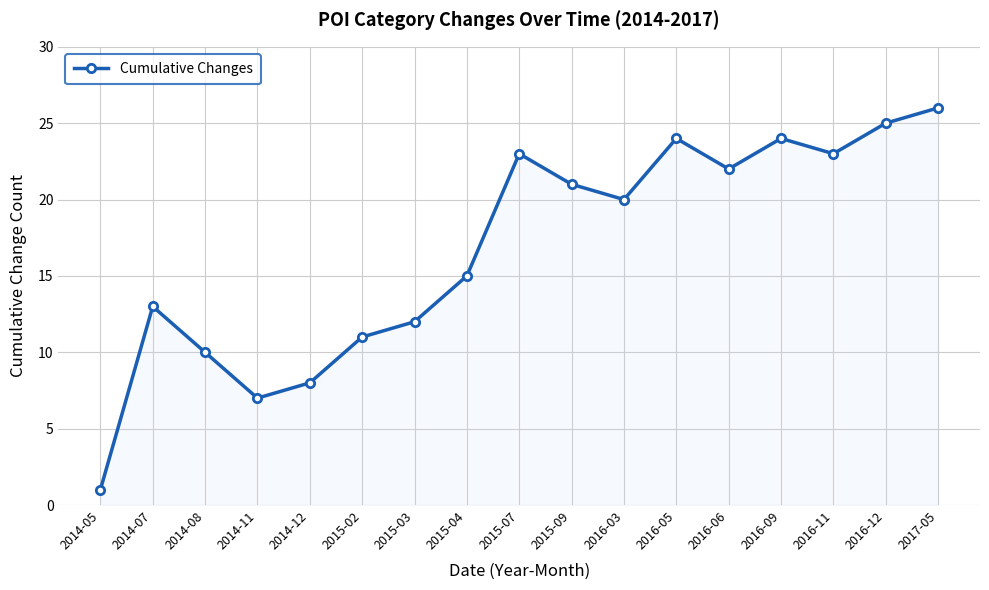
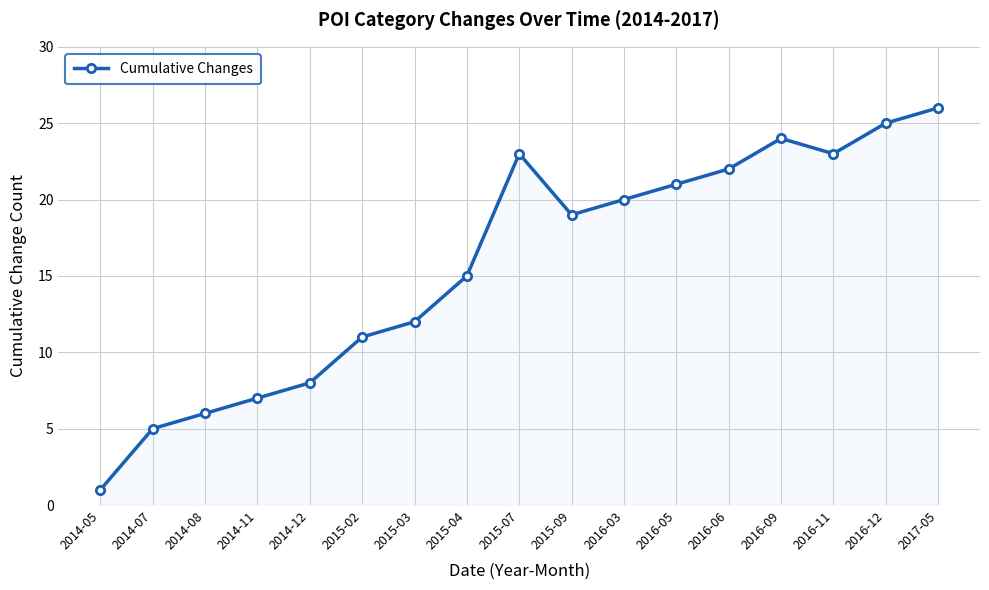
2014-07: 13 -> 5
2014-08: 10 -> 6
2015-09: 21 -> 19
2016-05: 24 -> 21
